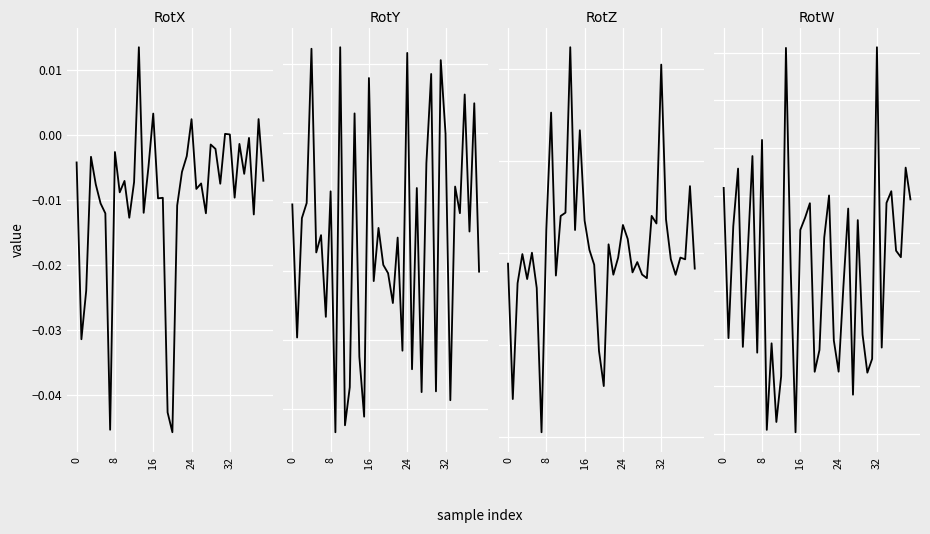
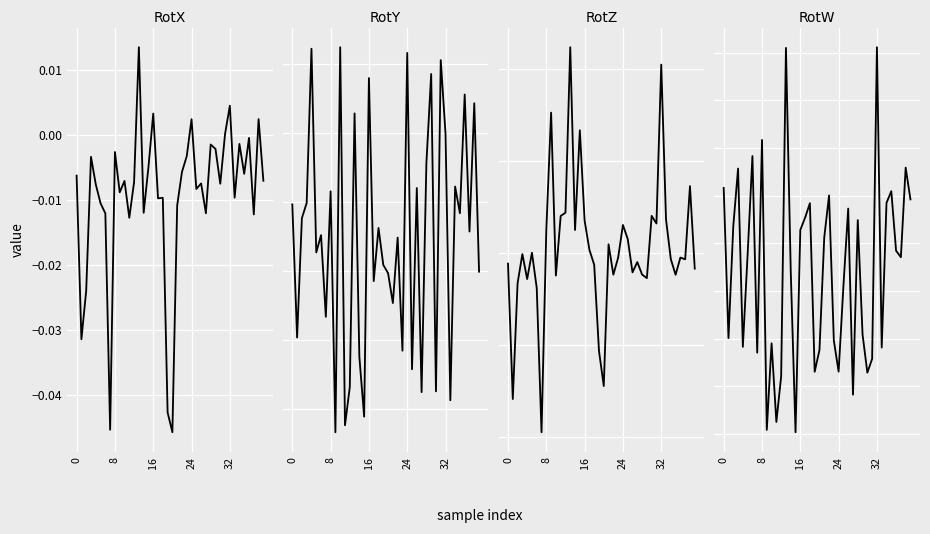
RotX, 0: -0.004 -> -0.006
RotX, 32: 0.000 -> 0.005
